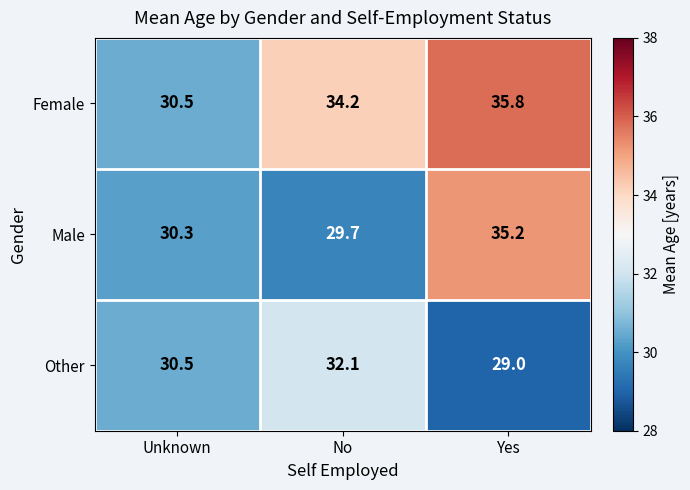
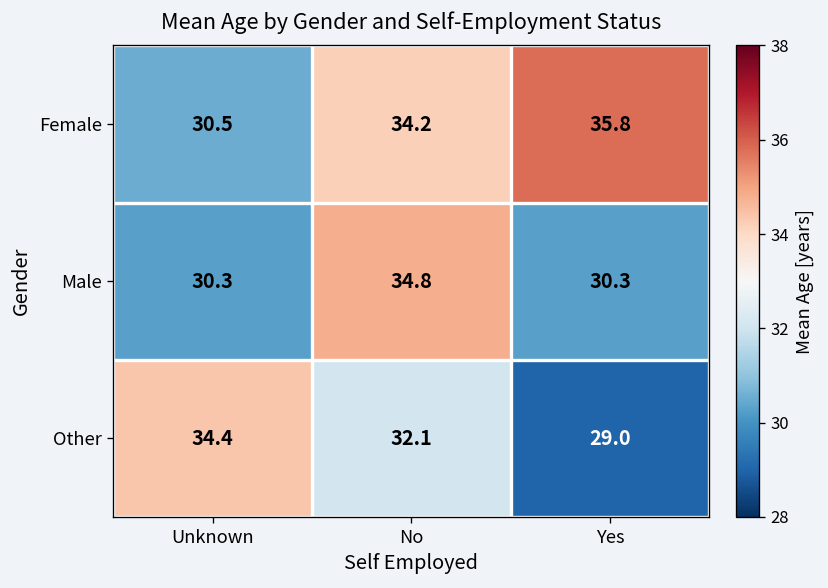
Male, No: 29.7 -> 34.8
Male, Yes: 35.2 -> 30.3
Other, Unknown: 30.5 -> 34.4
